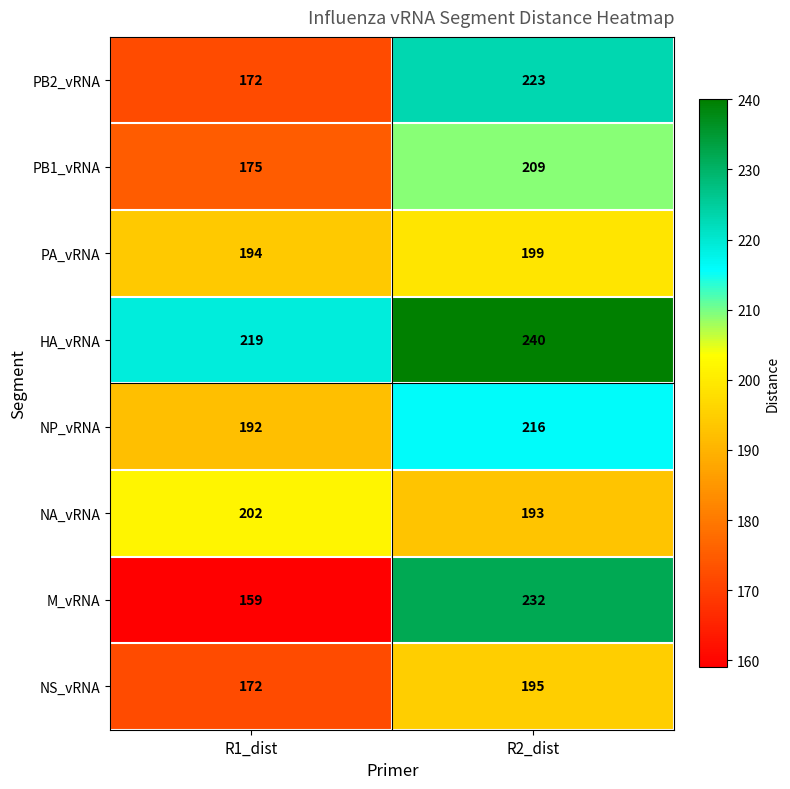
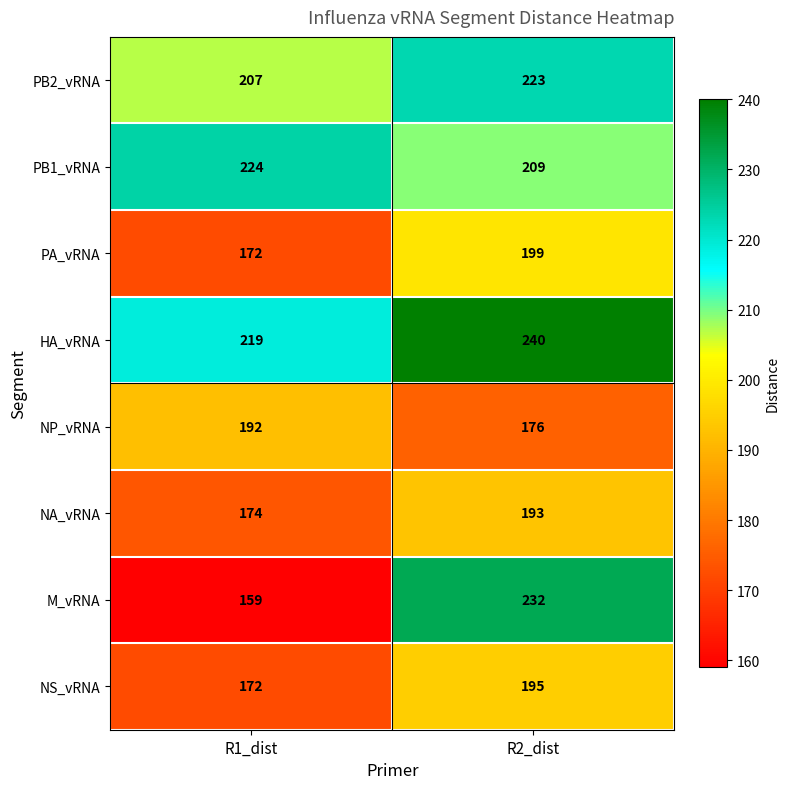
PB2_vRNA, R1_dist: 172 -> 207
PB1_vRNA, R1_dist: 175 -> 224
PA_vRNA, R1_dist: 194 -> 172
NP_vRNA, R2_dist: 216 -> 176
NA_vRNA, R1_dist: 202 -> 174
